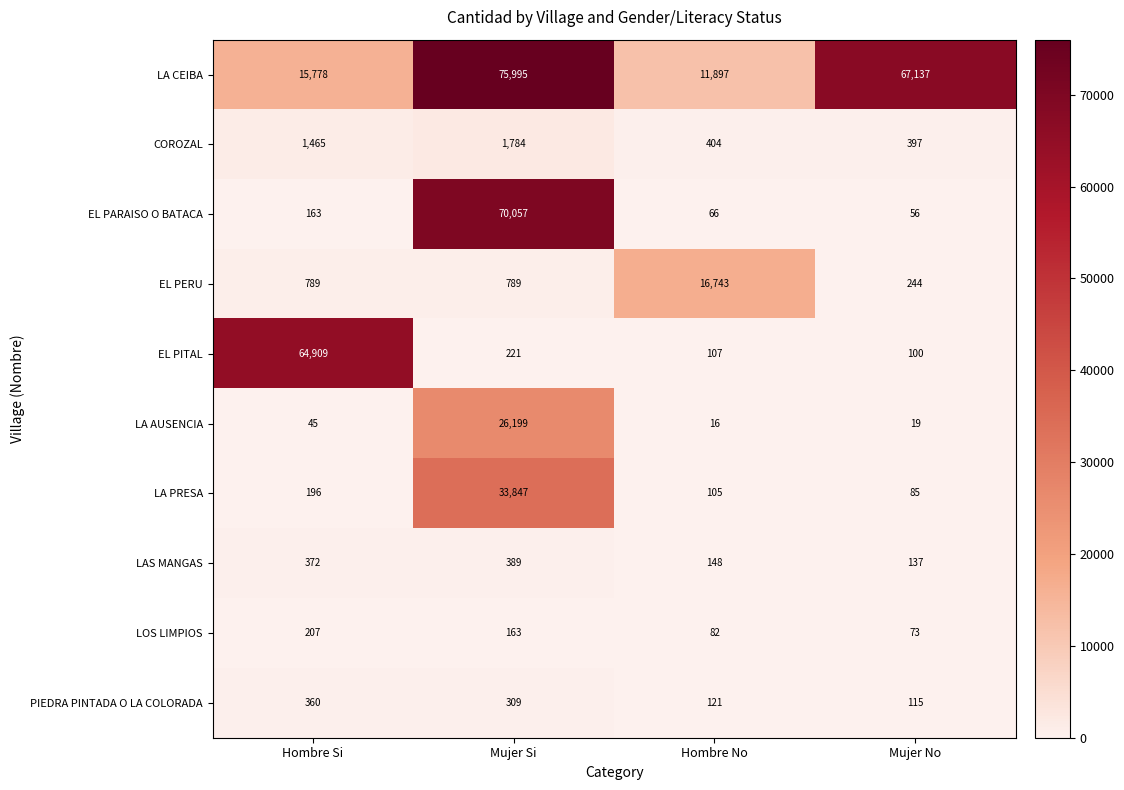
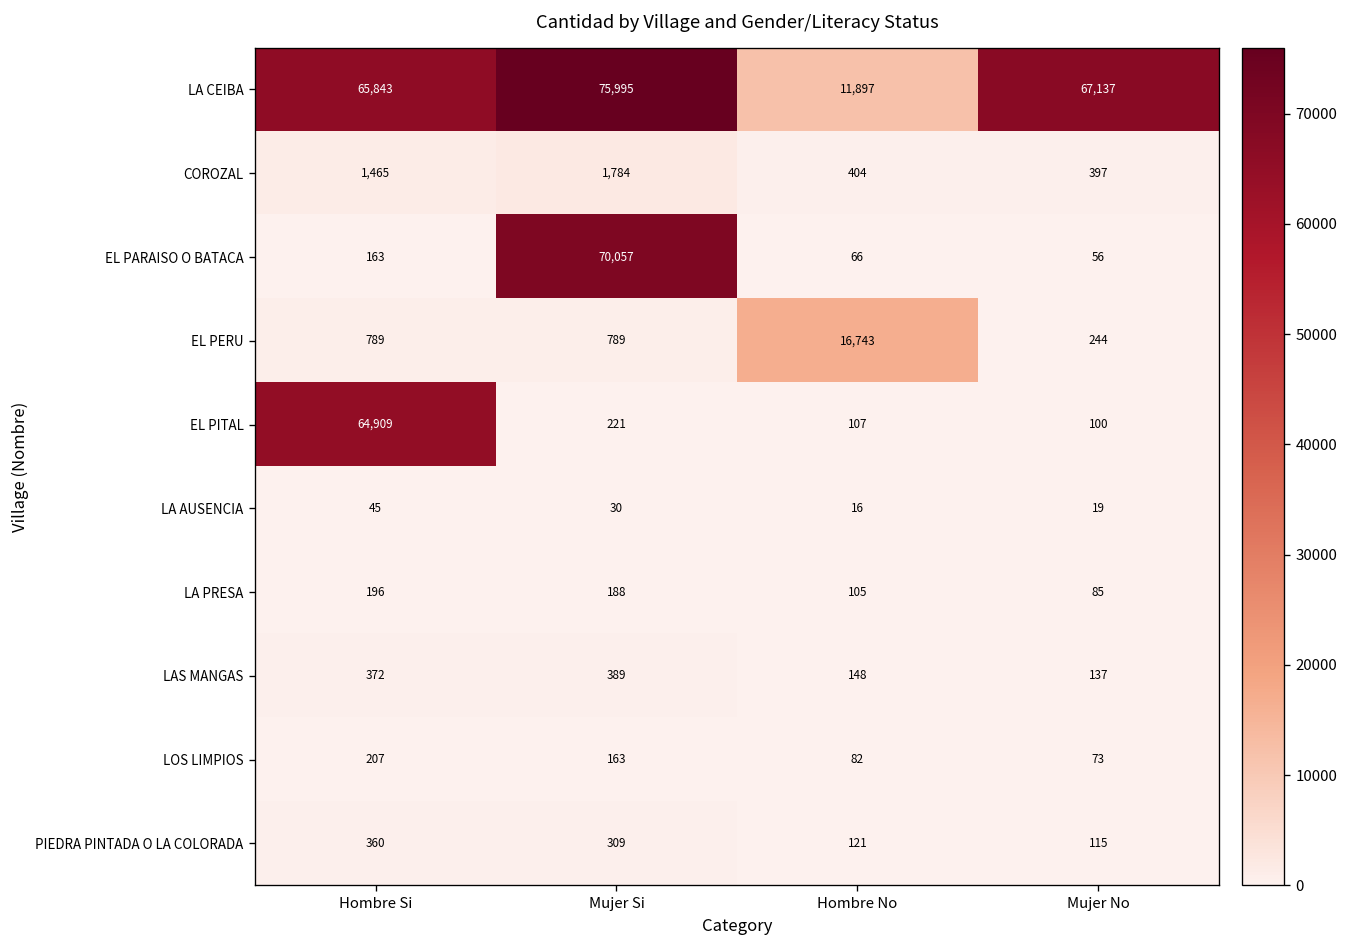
LA CEIBA, Hombre Si: 15,778 -> 65,843
LA AUSENCIA, Mujer Si: 26,199 -> 30
LA PRESA, Mujer Si: 33,847 -> 188
